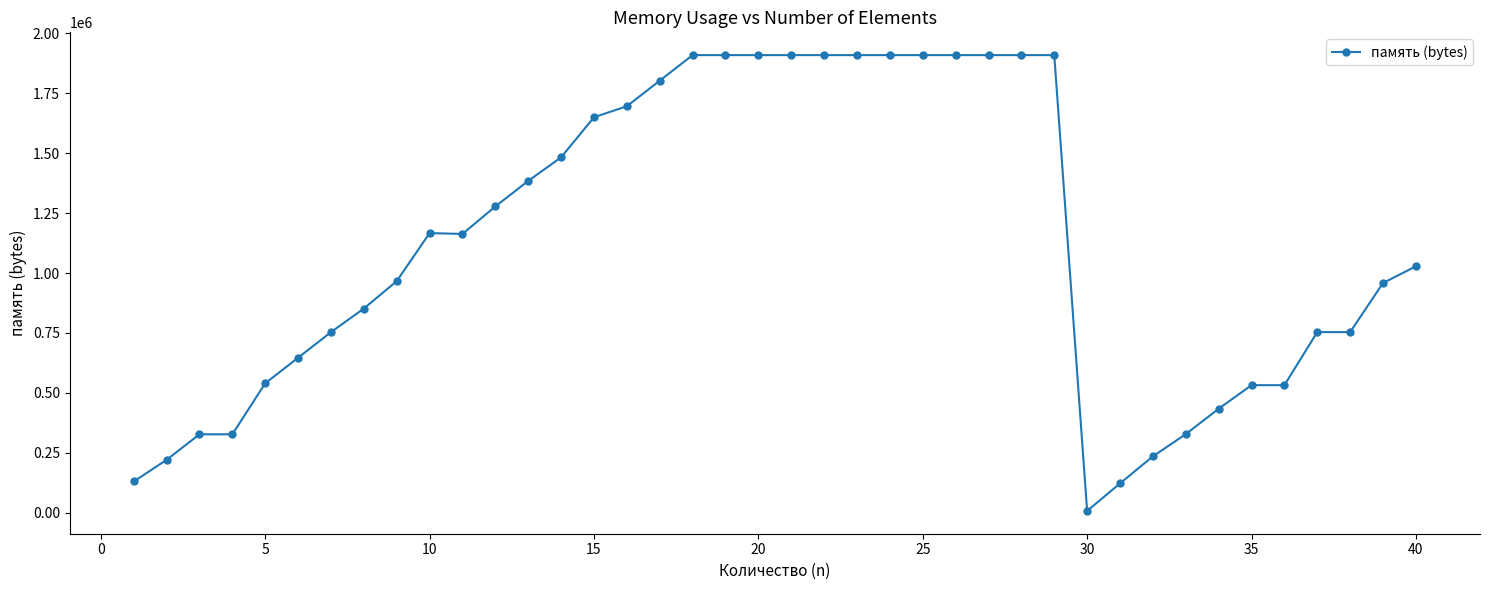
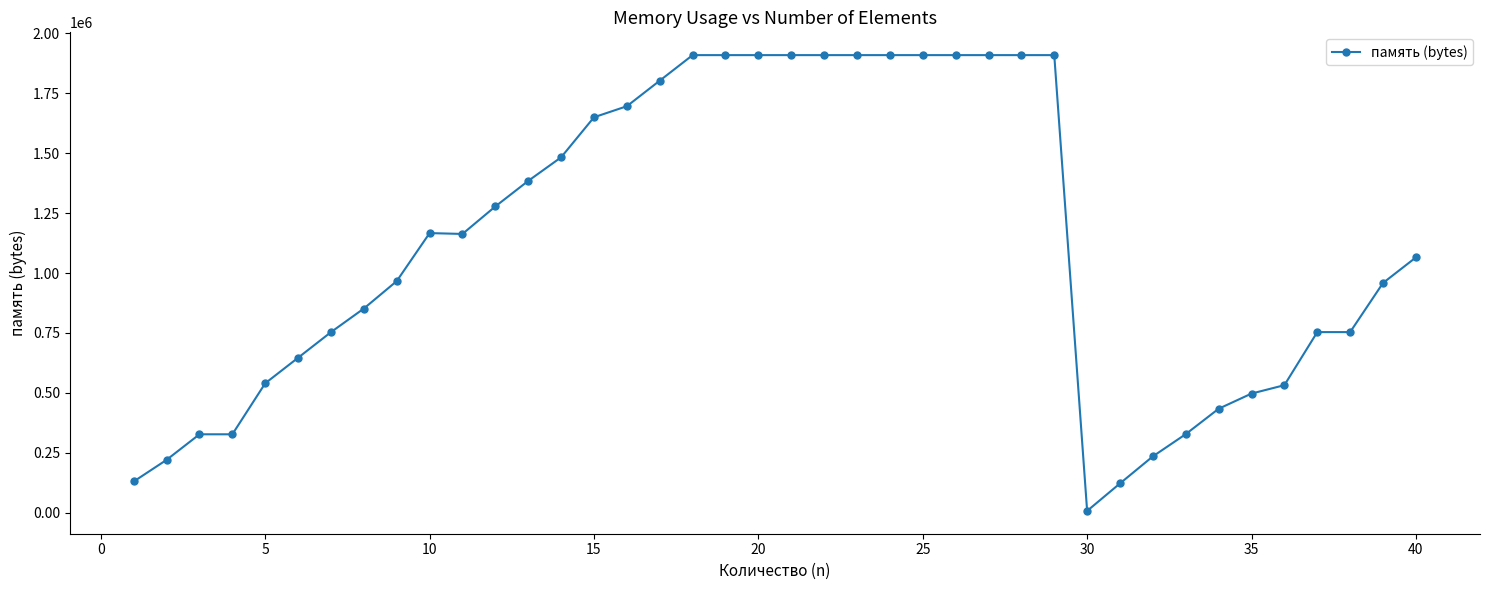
35: 530000 -> 500000
40: 1030000 -> 1070000
